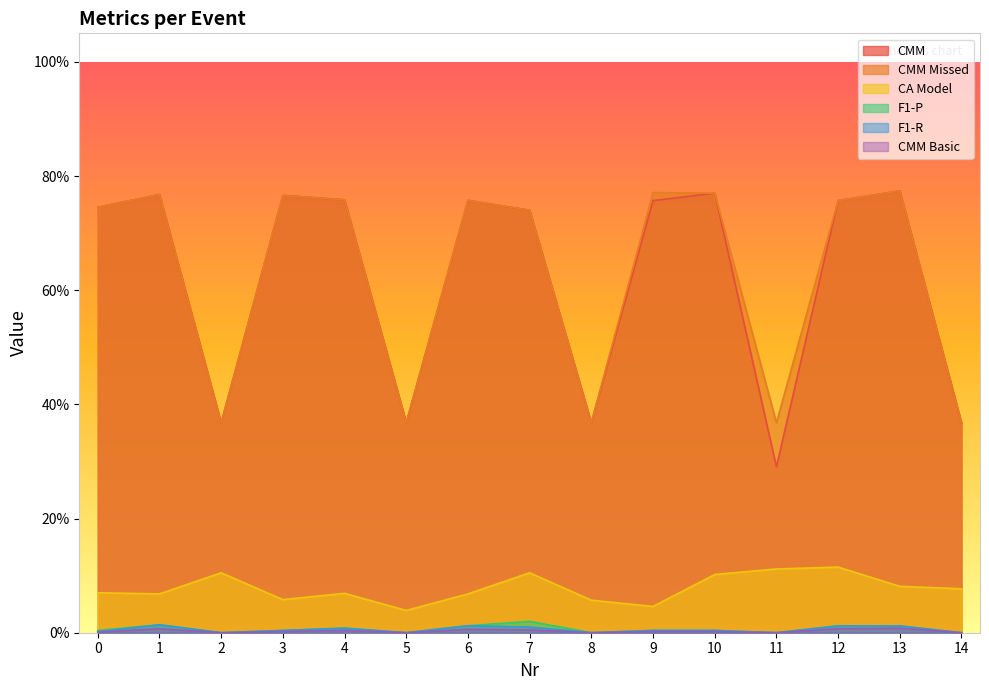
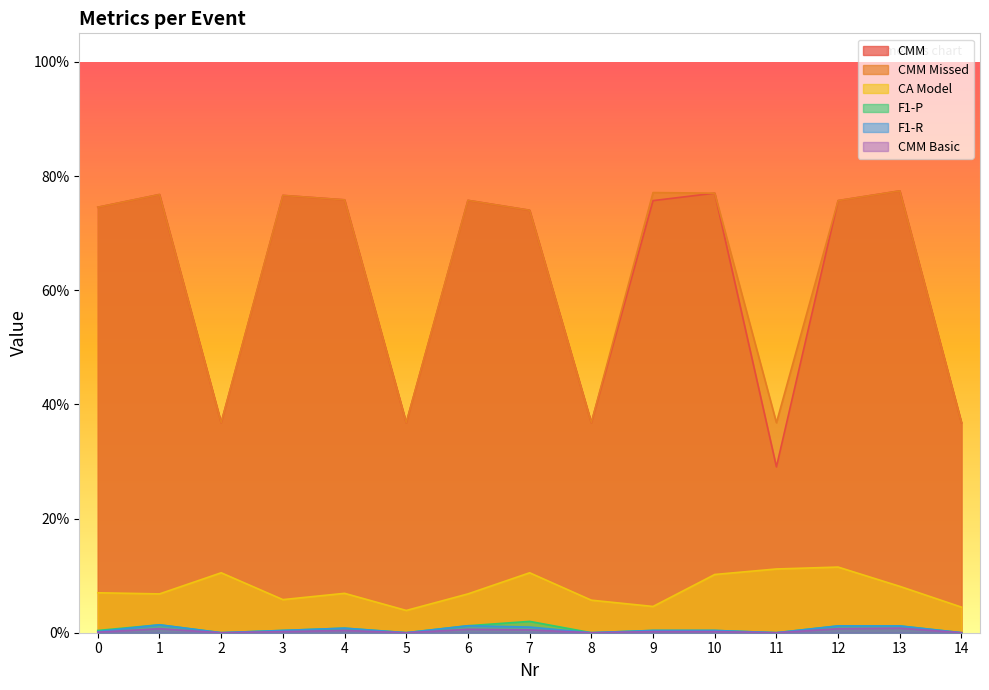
CA Model, 14: 8% -> 4%
